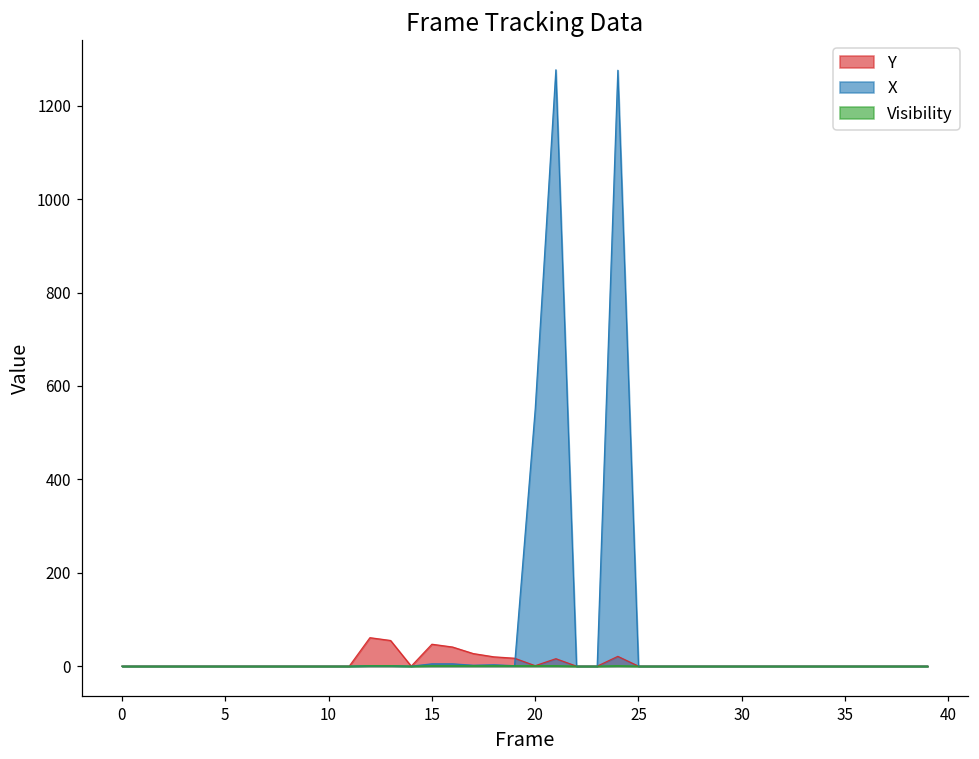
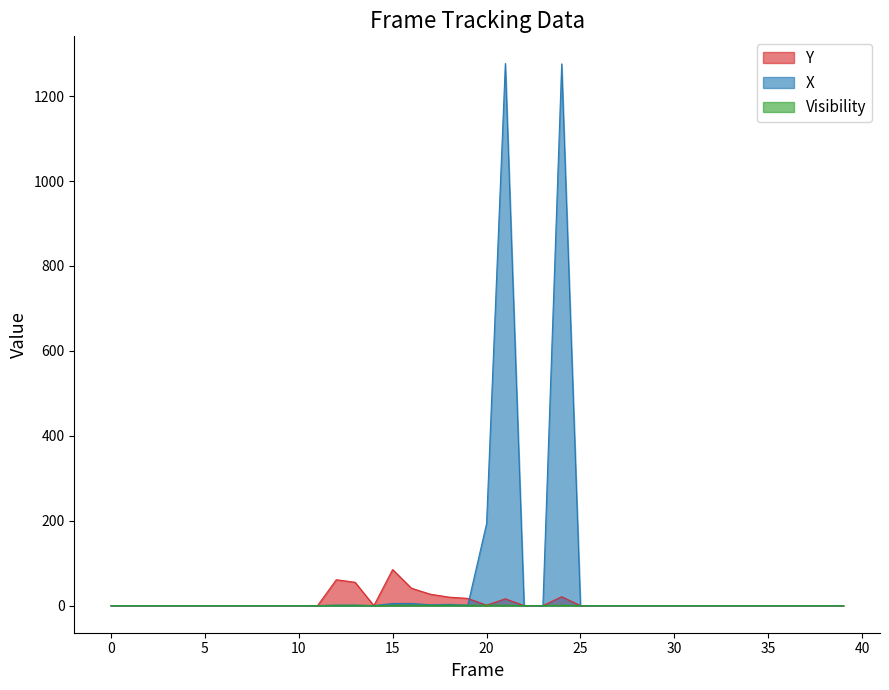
Y, 15: 50 -> 90
X, 20: 550 -> 190
